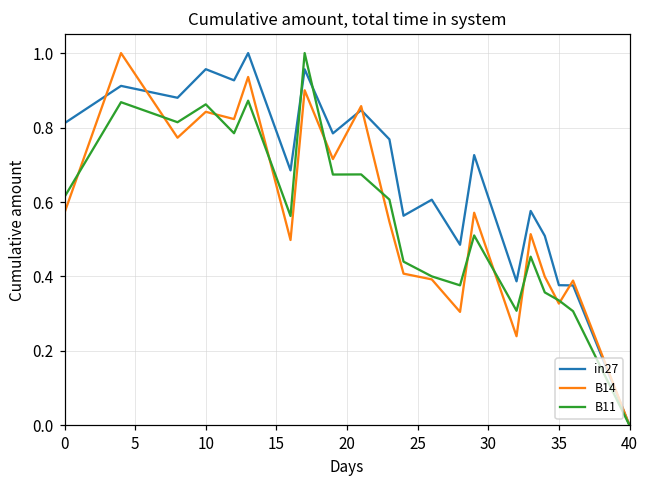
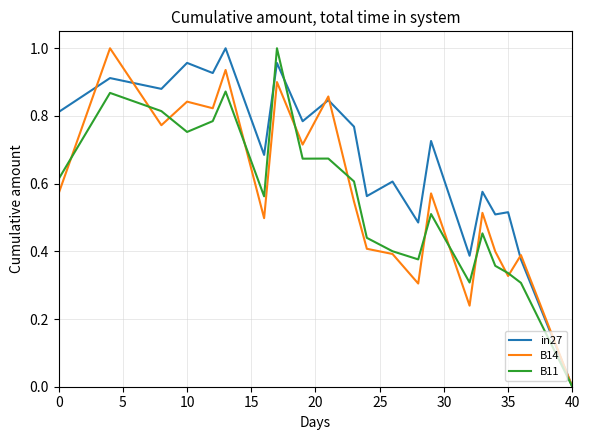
B11, 10: 0.86 -> 0.75
in27, 35: 0.38 -> 0.52
